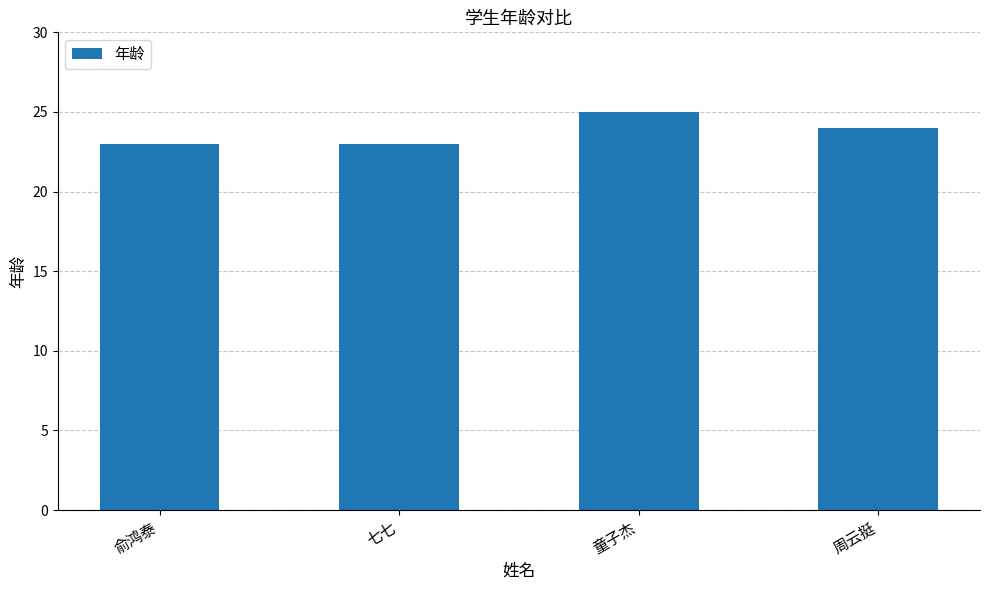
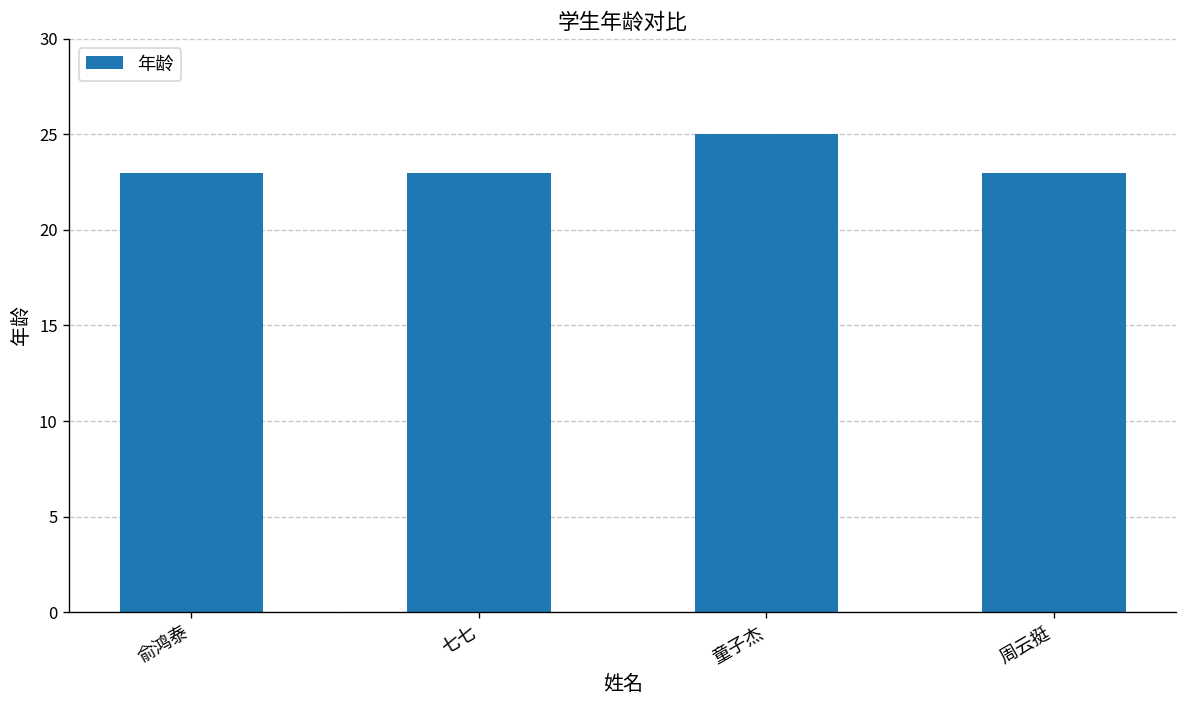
周云挺: 24 -> 23
